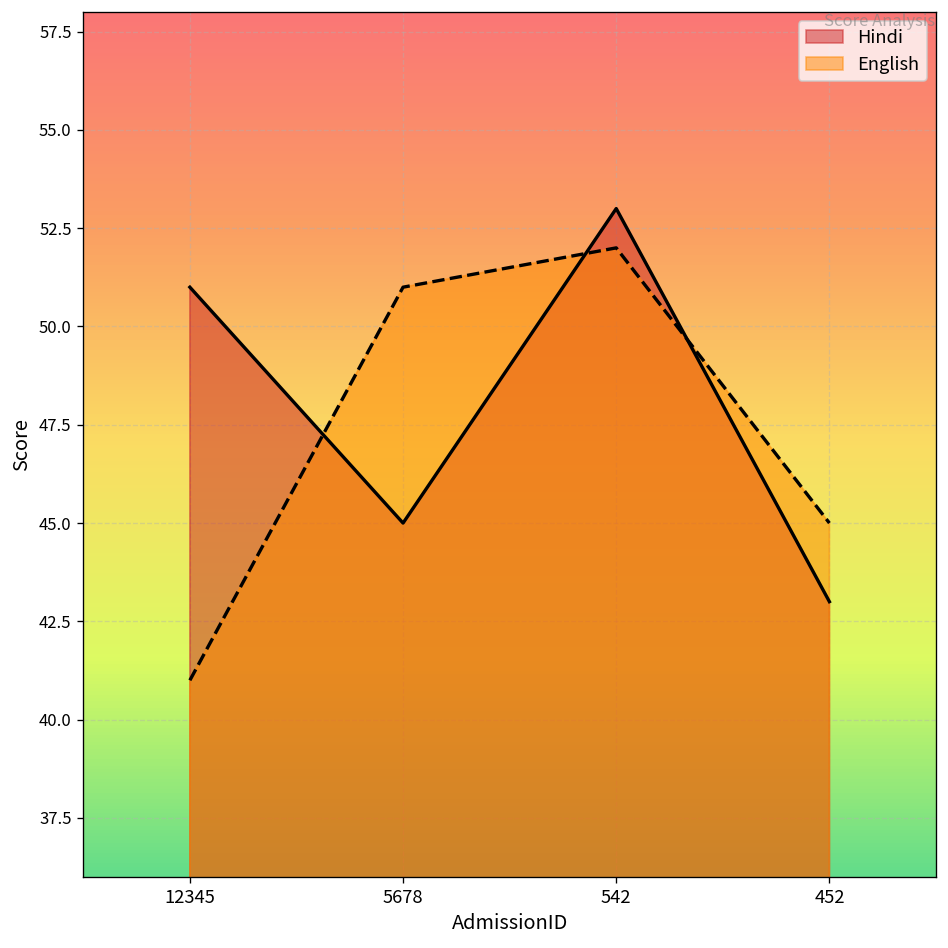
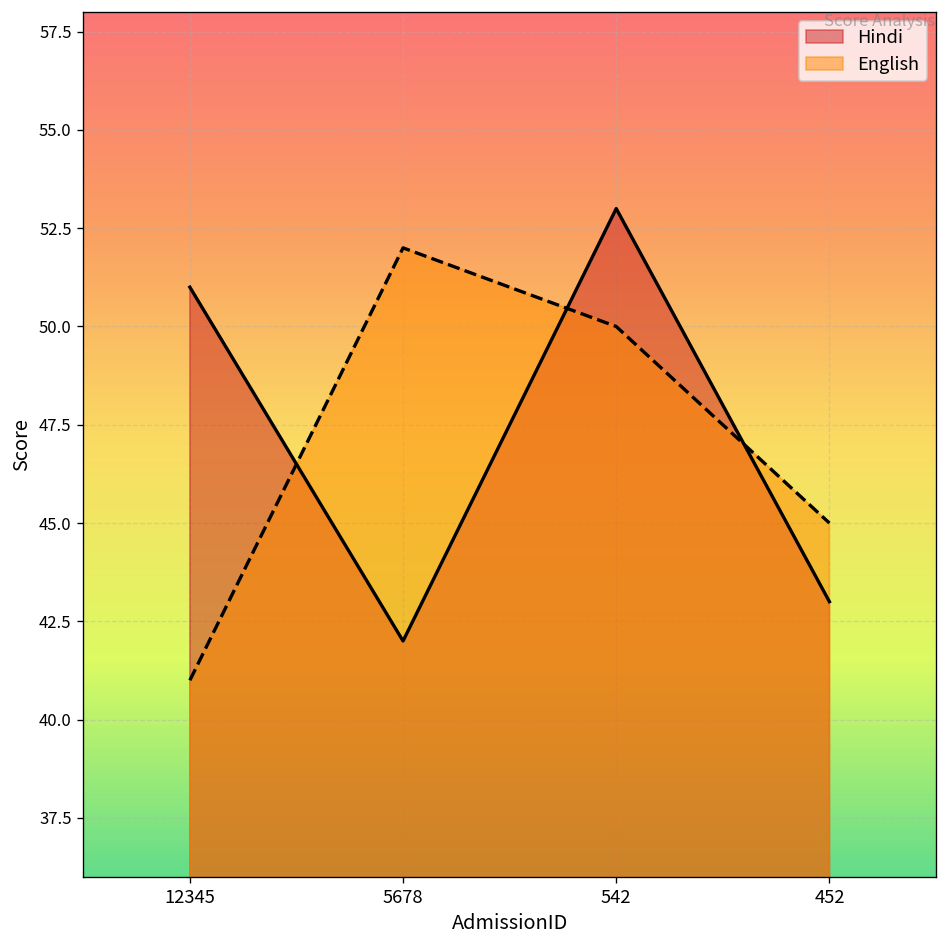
Hindi, 5678: 45 -> 42
English, 5678: 51 -> 52
English, 542: 52 -> 50
